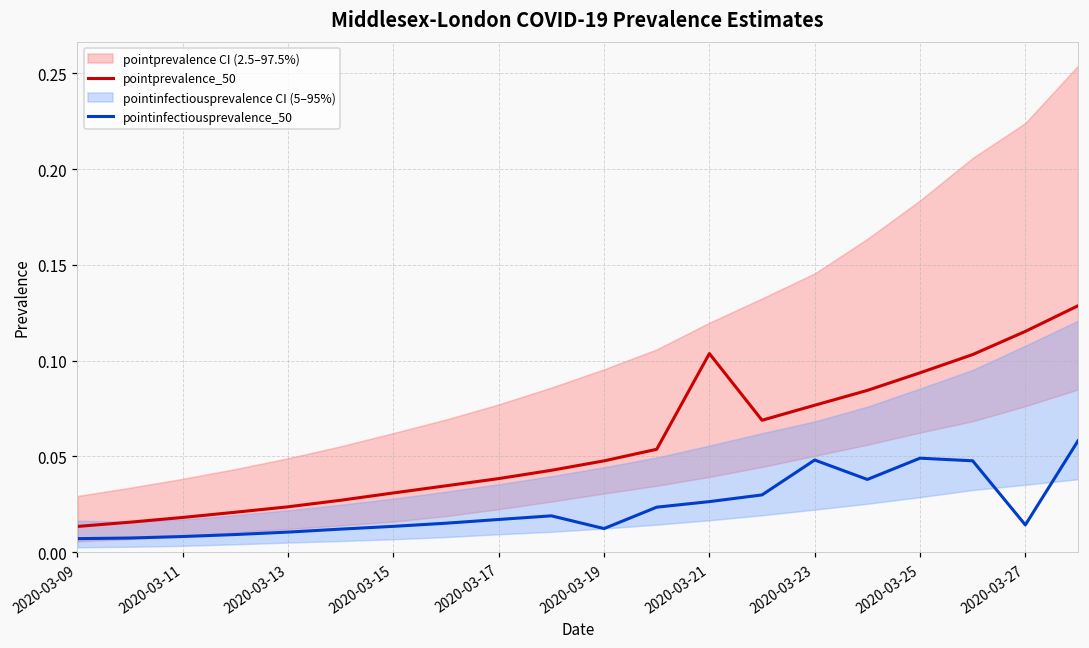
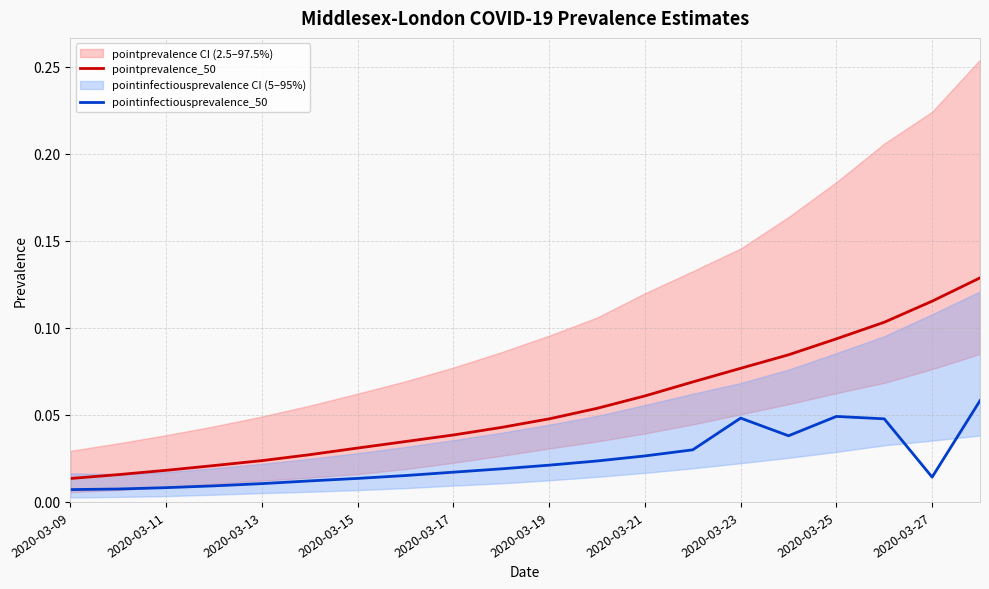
pointinfectiousprevalence_50, 2020-03-19: 0.012 -> 0.021
pointprevalence_50, 2020-03-21: 0.104 -> 0.061
